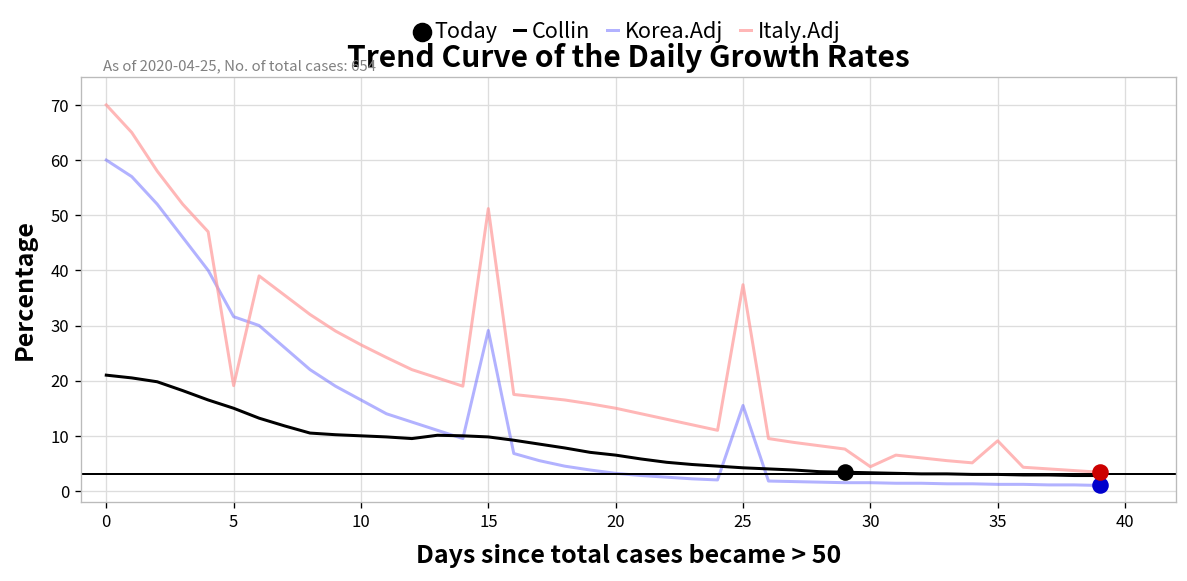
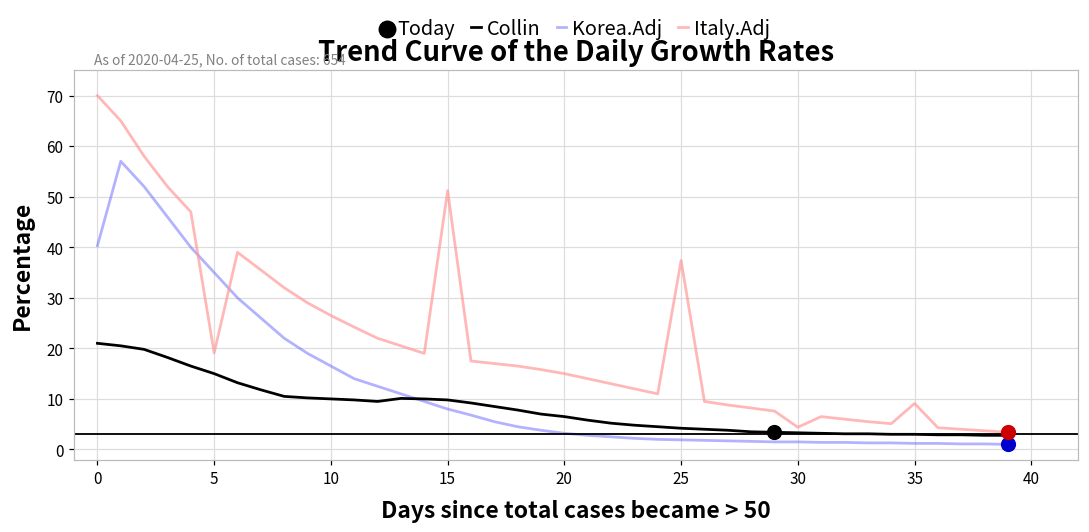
Korea.Adj, 0: 60 -> 40
Korea.Adj, 5: 32 -> 35
Korea.Adj, 15: 29 -> 8
Korea.Adj, 25: 16 -> 2
